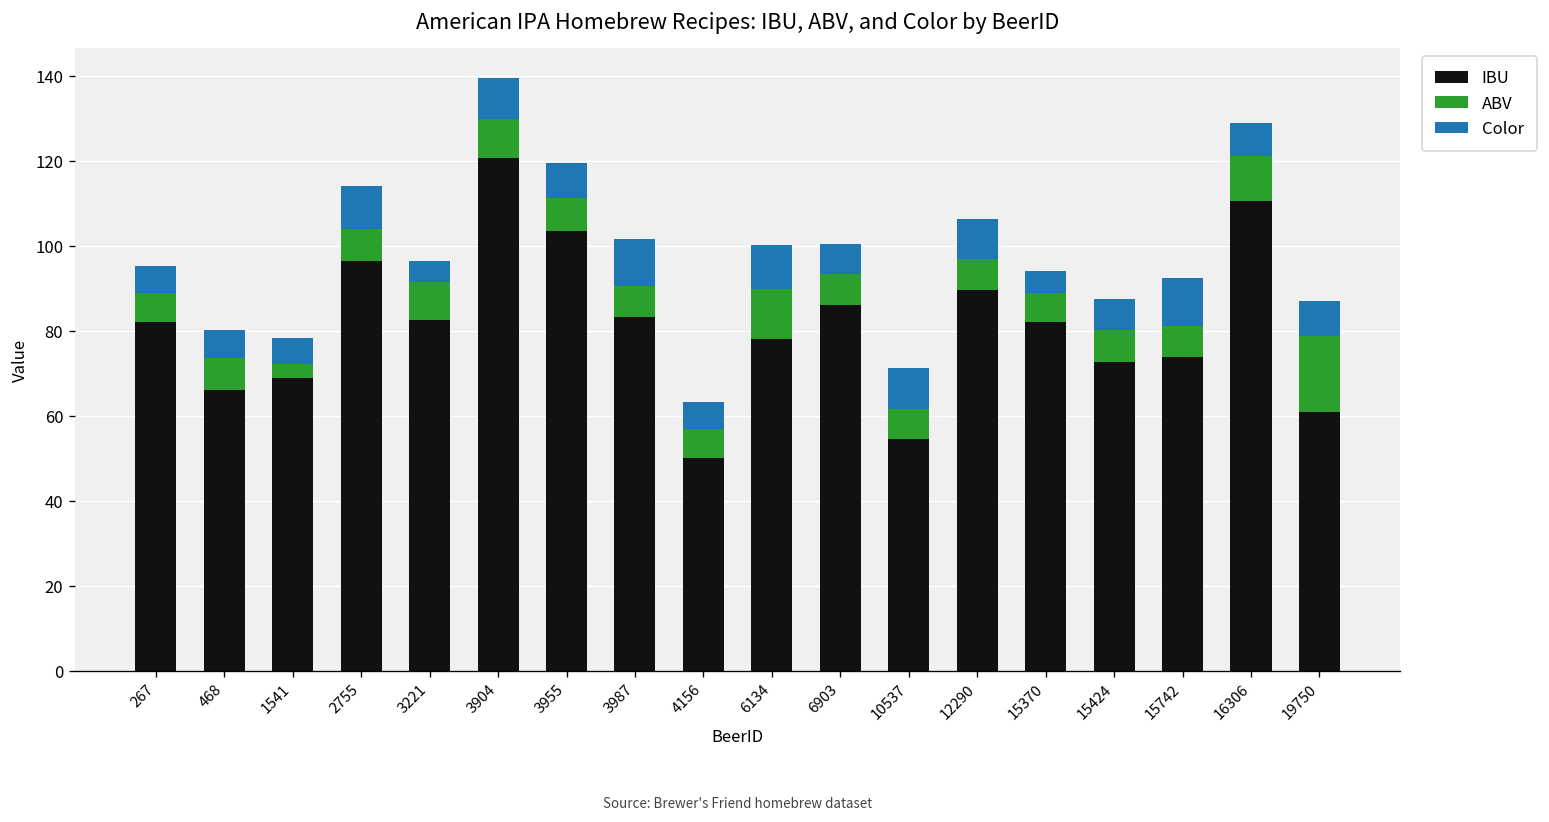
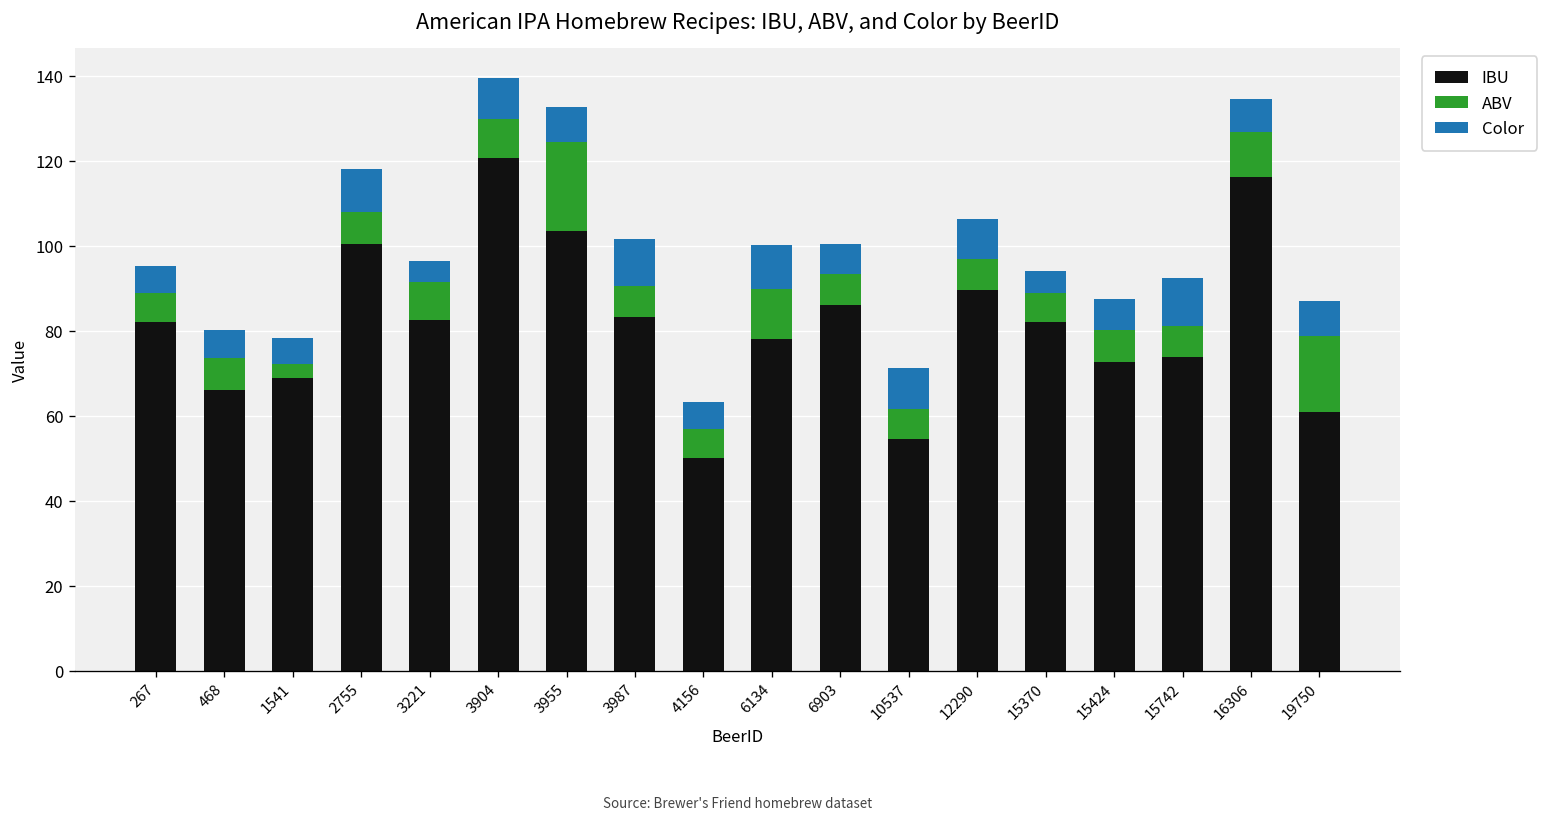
IBU, 2755: 97 -> 101
ABV, 3955: 8 -> 21
IBU, 16306: 111 -> 116
